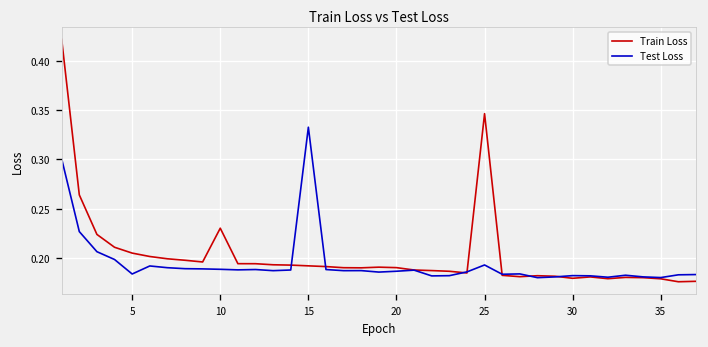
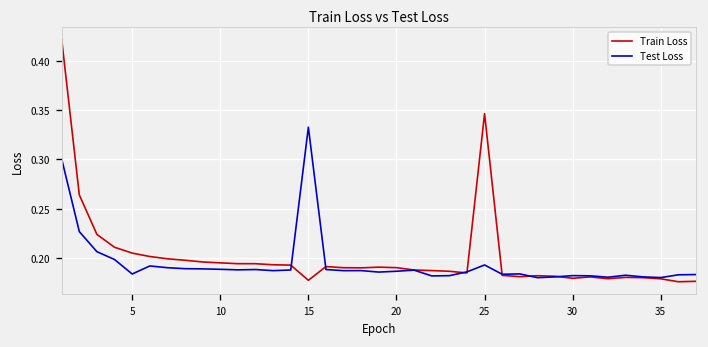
Train Loss, 10: 0.23 -> 0.19
Train Loss, 15: 0.19 -> 0.18
